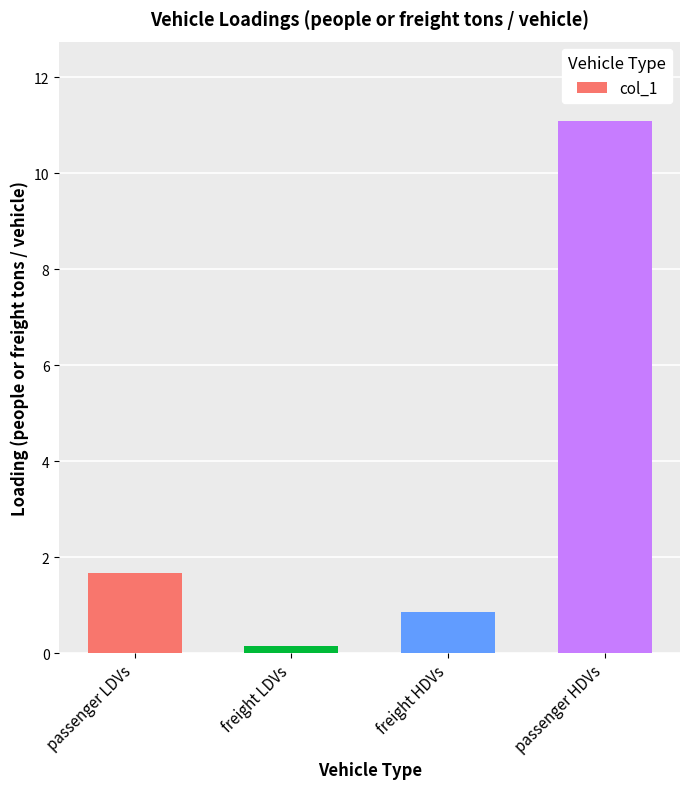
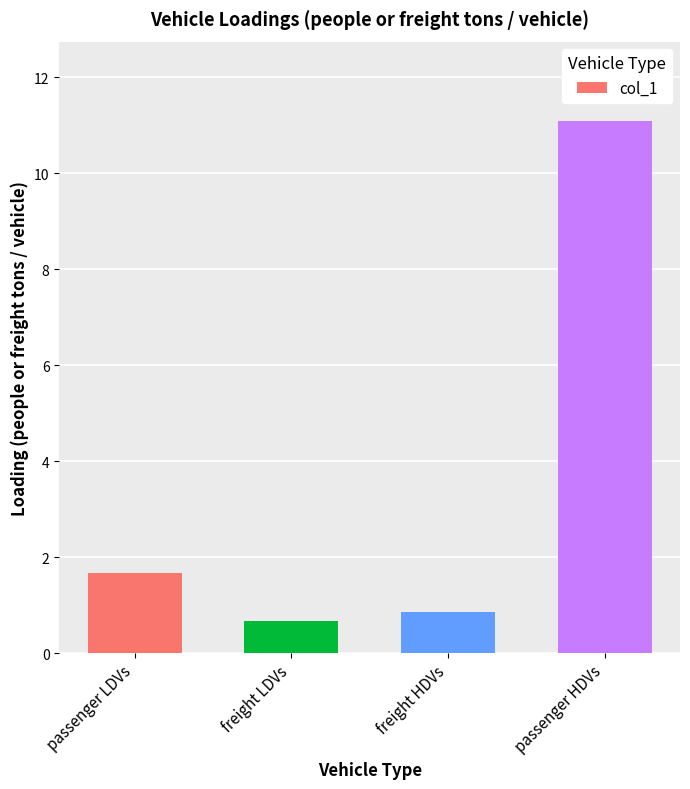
freight LDVs: 0.1 -> 0.7
